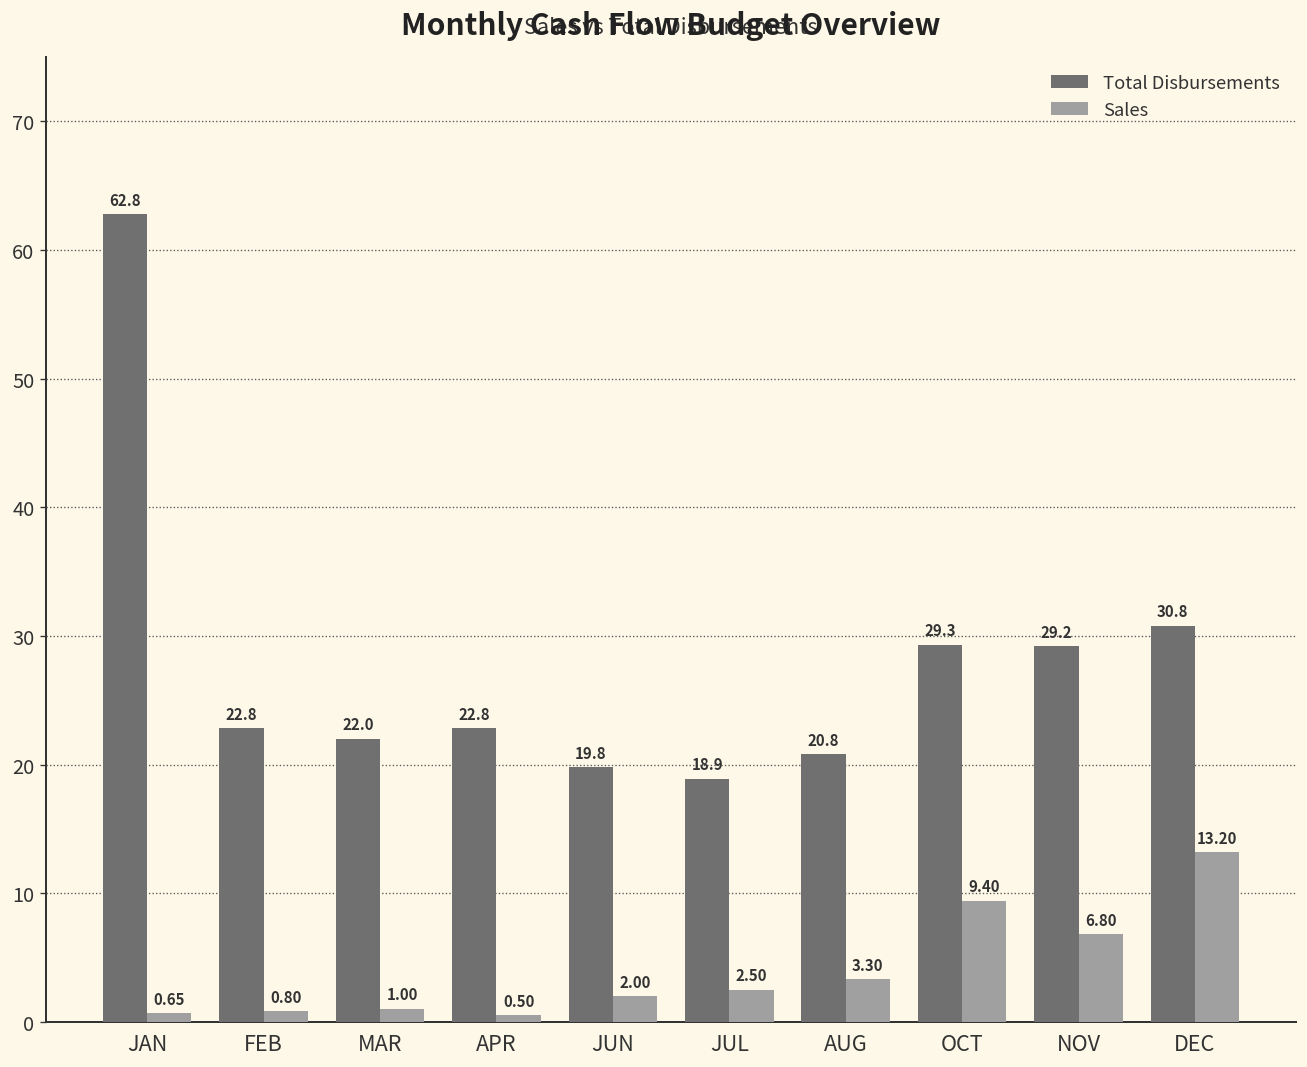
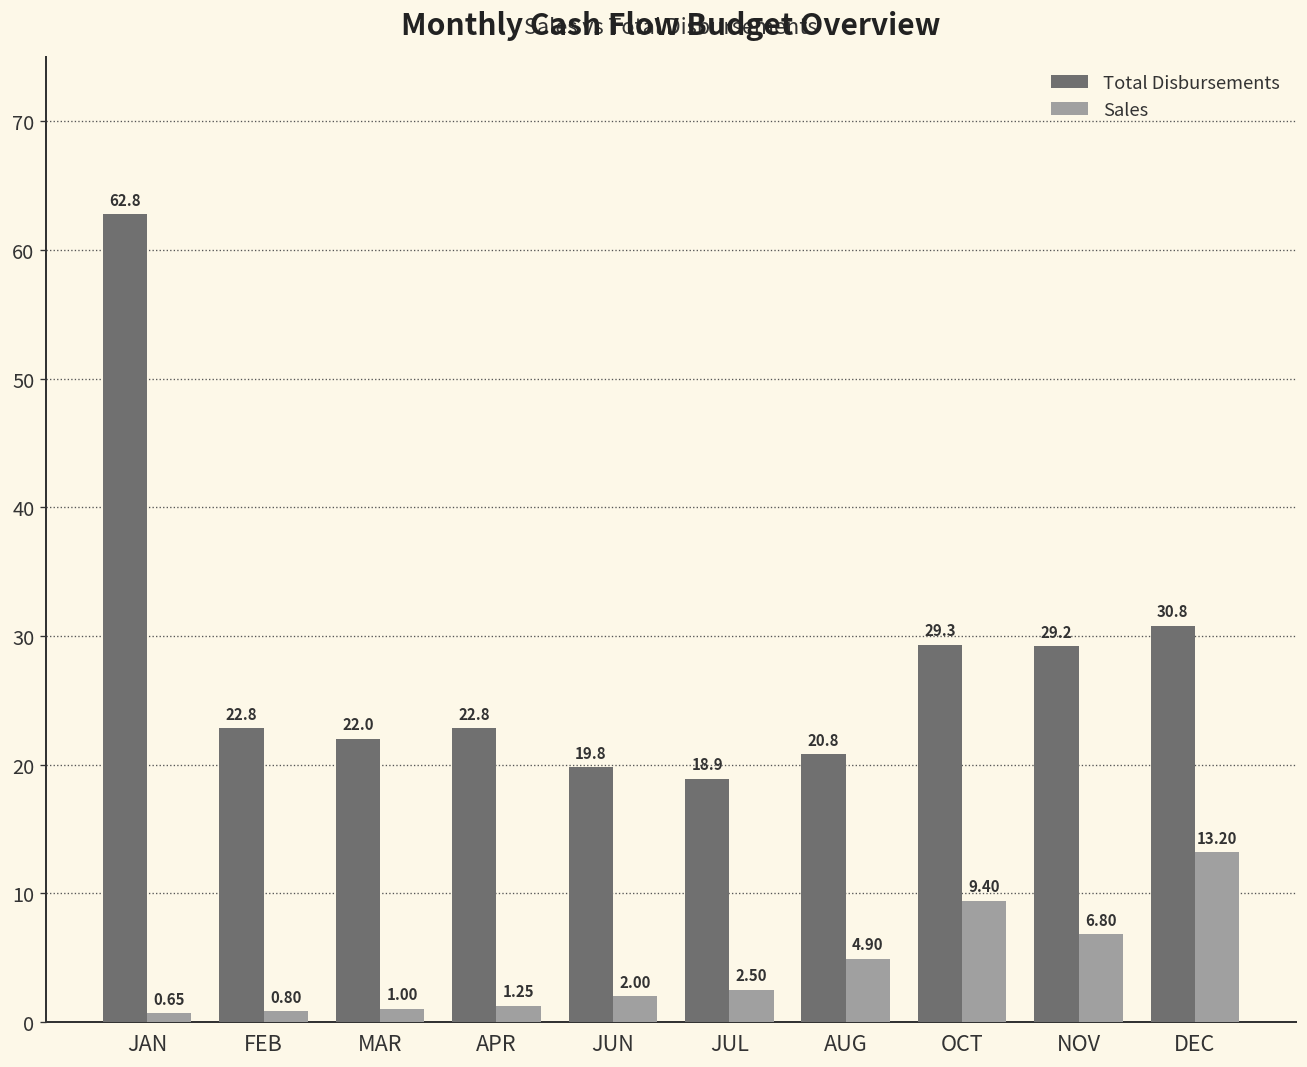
Sales, APR: 0.50 -> 1.25
Sales, AUG: 3.30 -> 4.90
